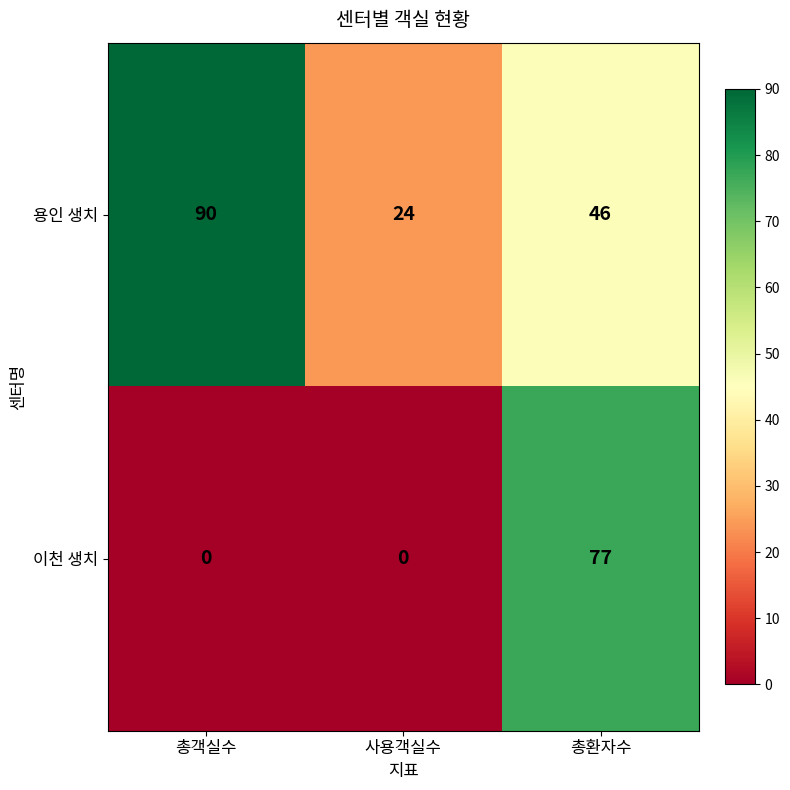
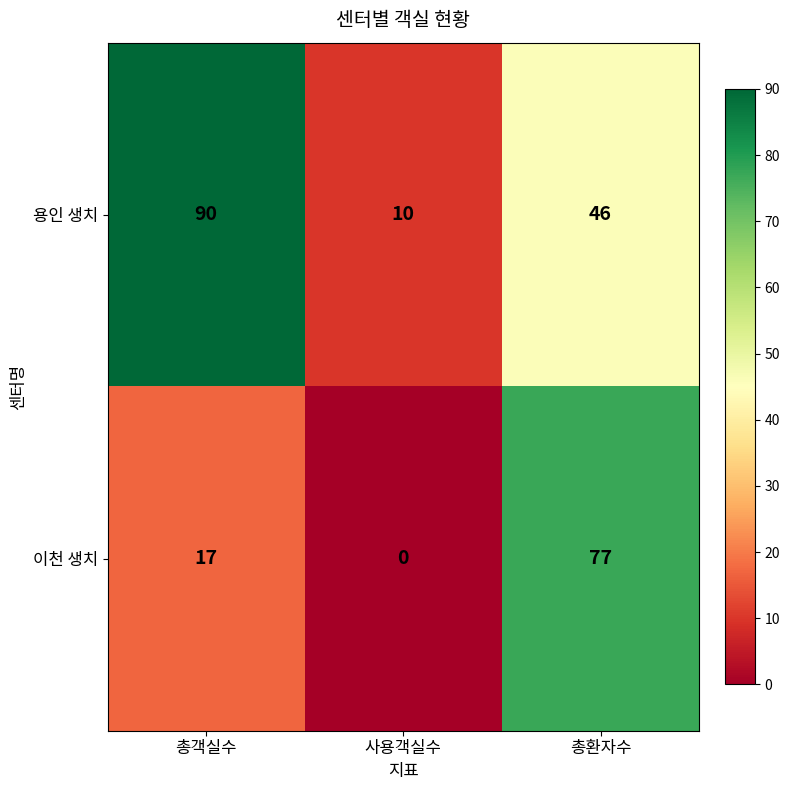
용인 생치, 사용객실수: 24 -> 10
이천 생치, 총객실수: 0 -> 17
